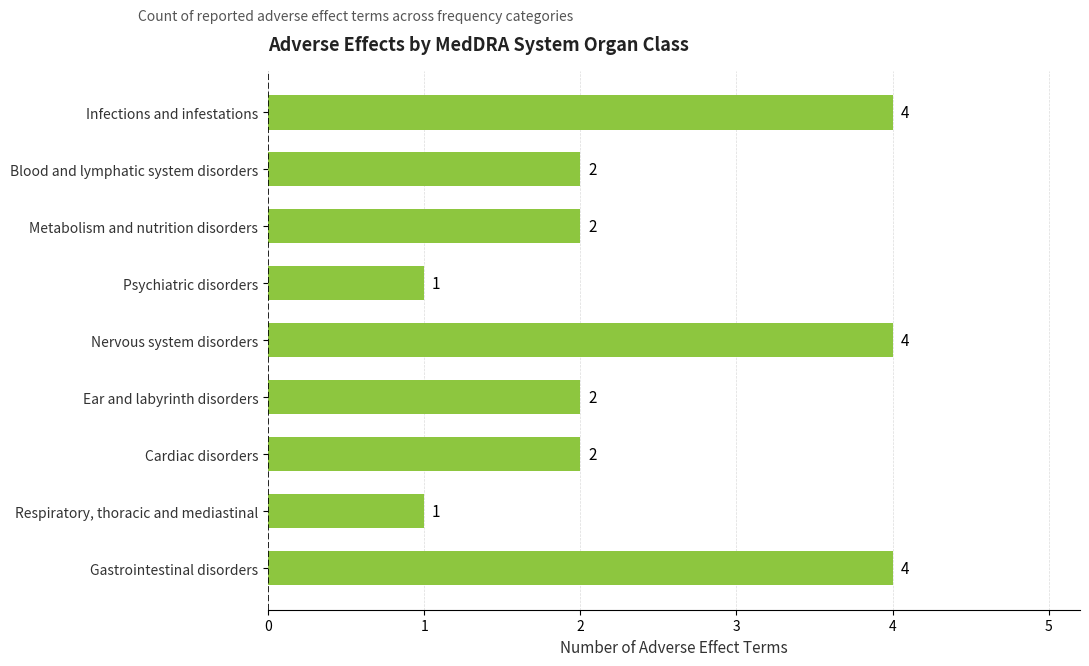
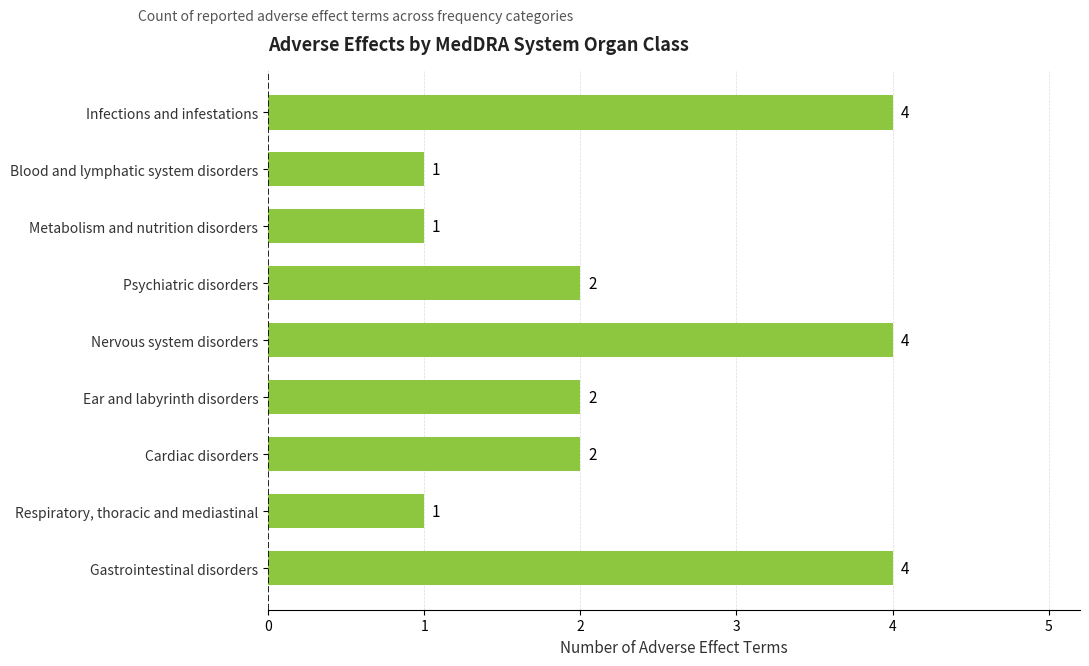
Blood and lymphatic system disorders: 2 -> 1
Metabolism and nutrition disorders: 2 -> 1
Psychiatric disorders: 1 -> 2
